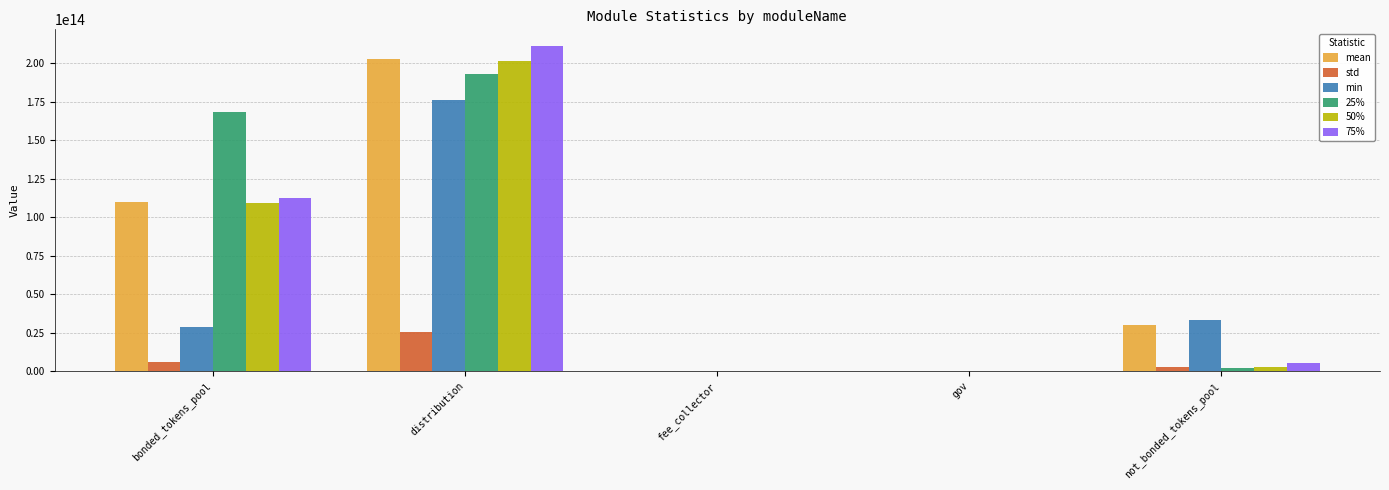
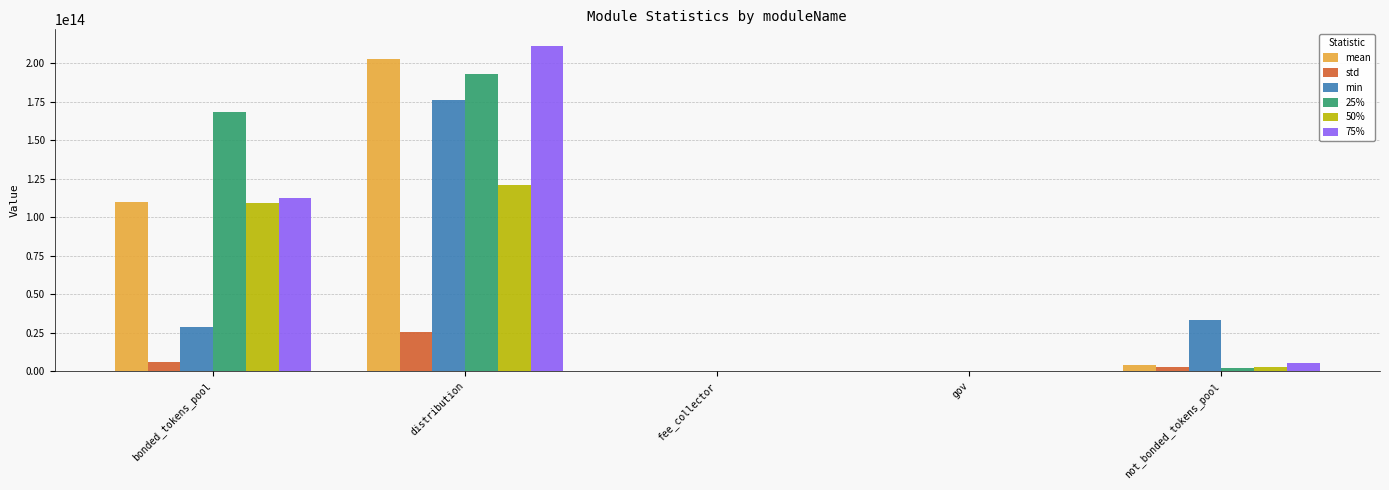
50%, distribution: 201000000000000 -> 121000000000000
mean, not_bonded_tokens_pool: 30000000000000 -> 4000000000000
